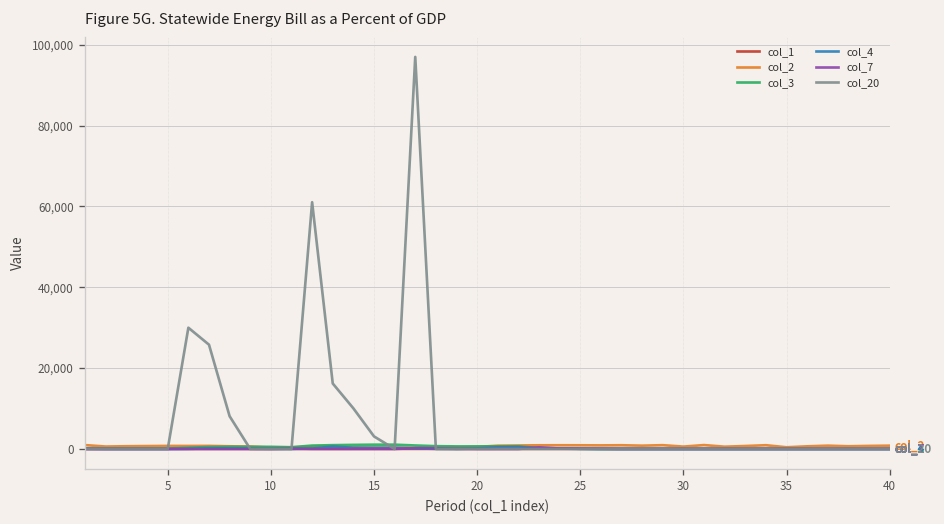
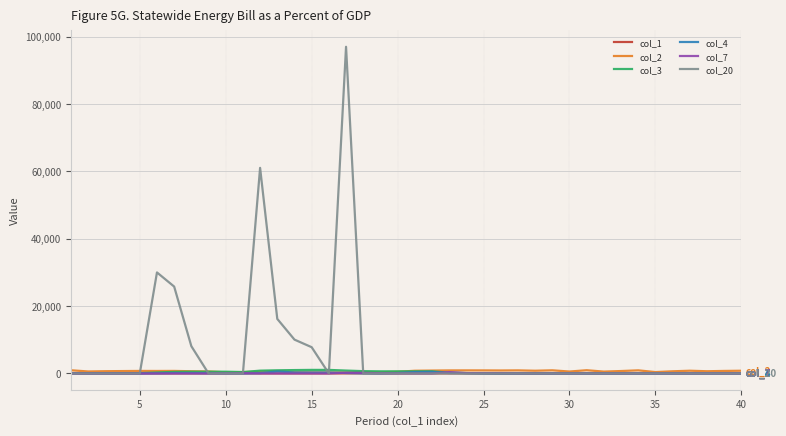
col_20, 15: 3,000 -> 8,000
